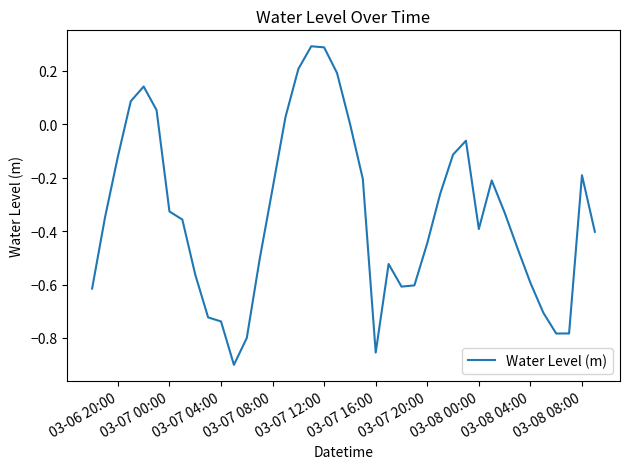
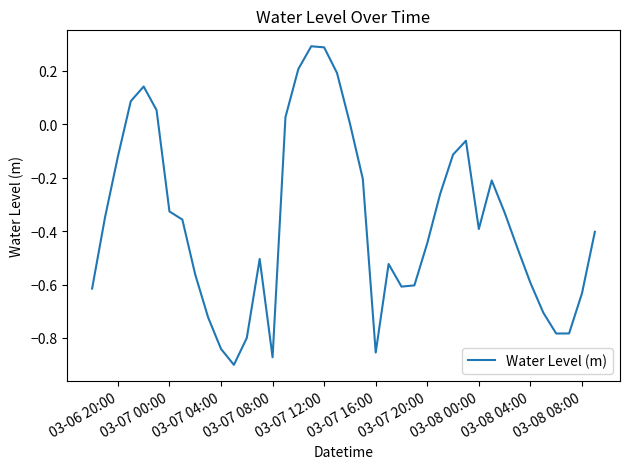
03-07 04:00: -0.74 -> -0.84
03-07 08:00: -0.24 -> -0.87
03-08 08:00: -0.19 -> -0.63
